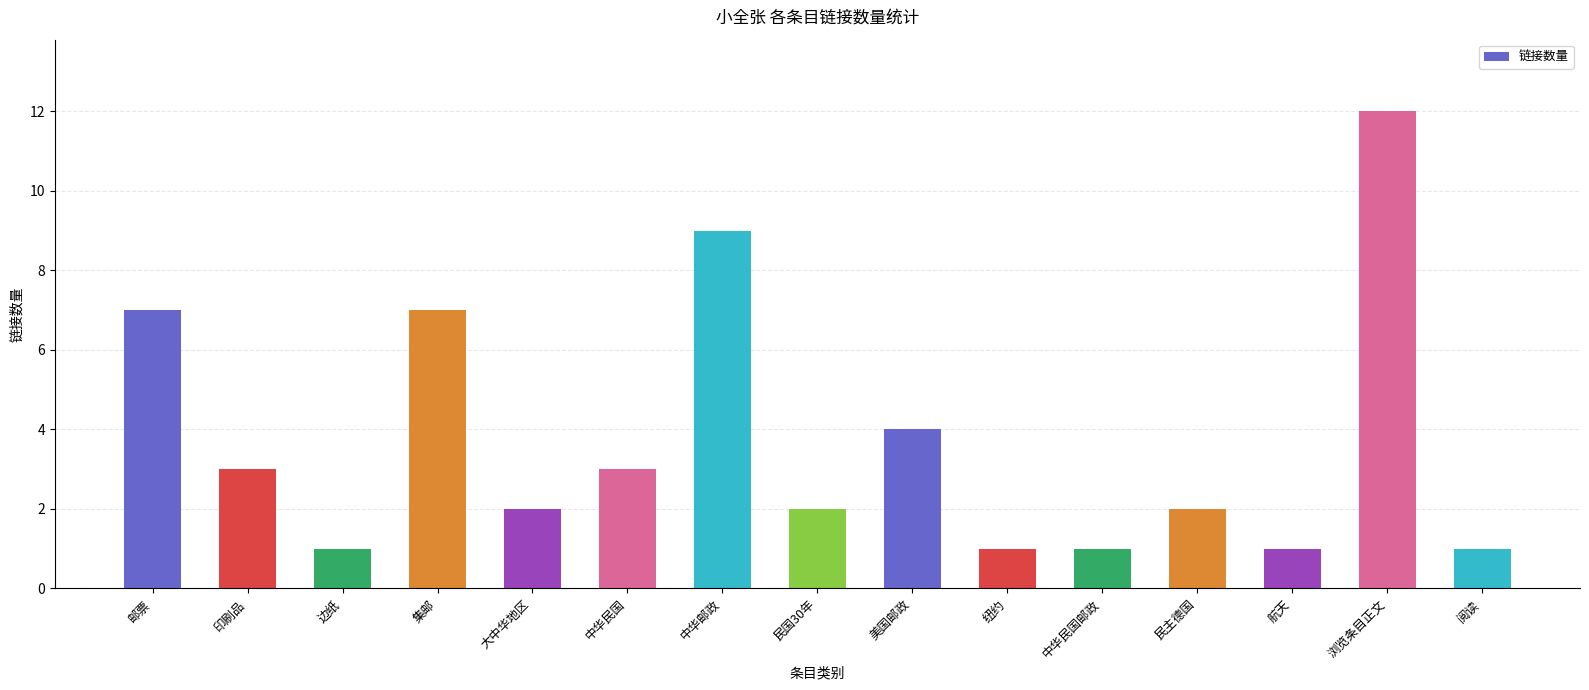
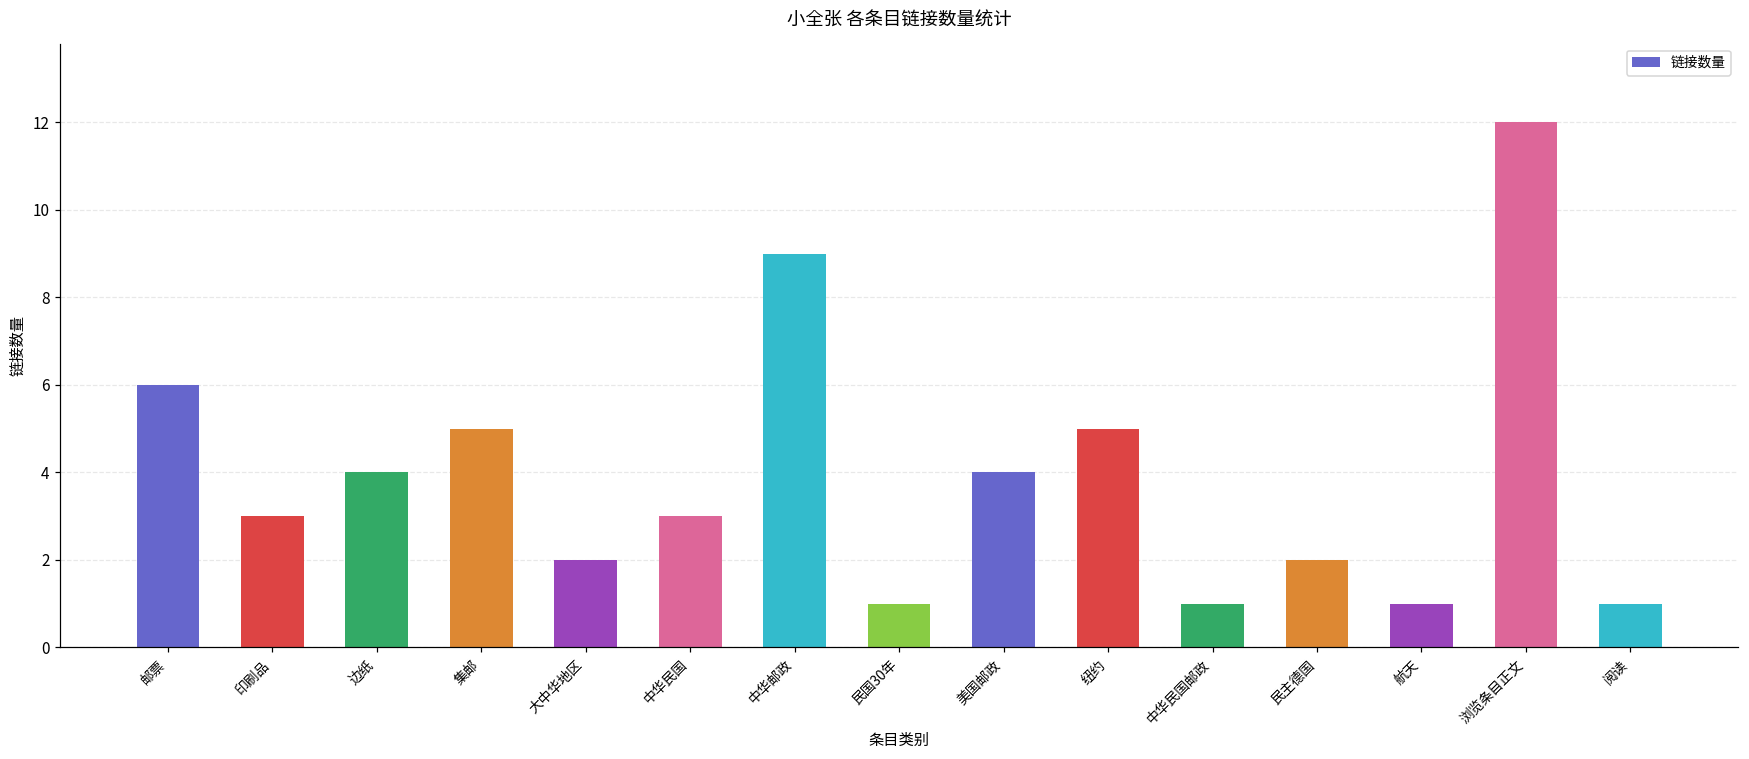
邮票: 7 -> 6
边纸: 1 -> 4
集邮: 7 -> 5
民国30年: 2 -> 1
纽约: 1 -> 5
